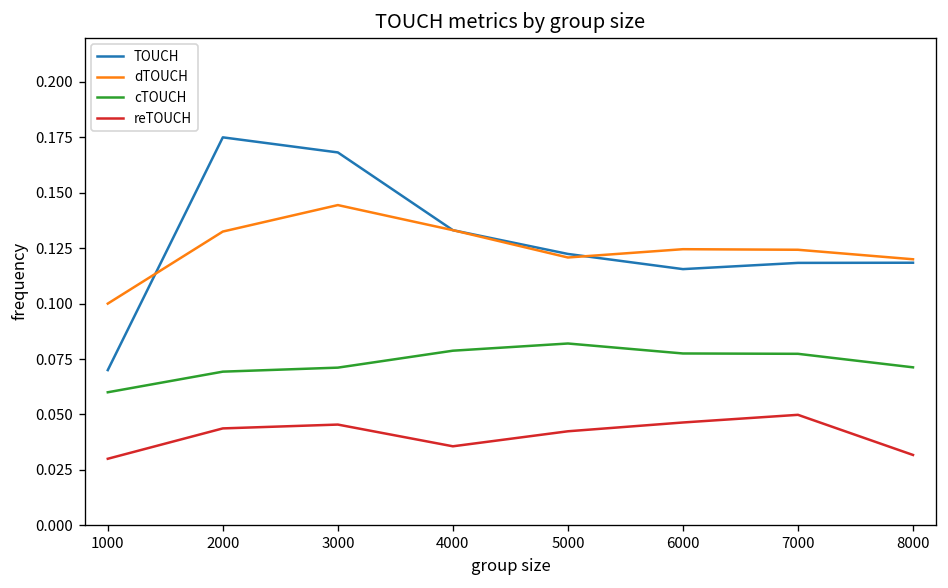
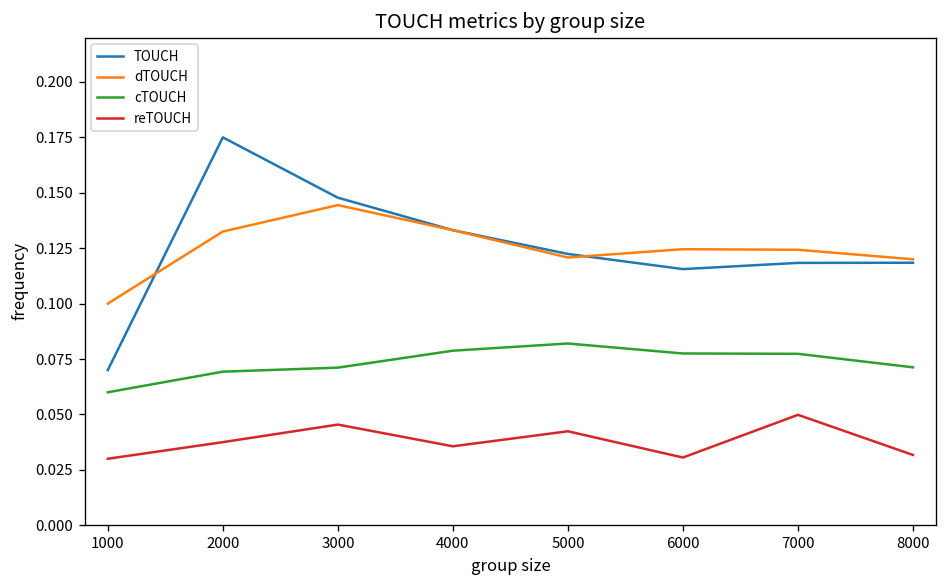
reTOUCH, 2000: 0.044 -> 0.038
TOUCH, 3000: 0.168 -> 0.148
reTOUCH, 6000: 0.046 -> 0.031
